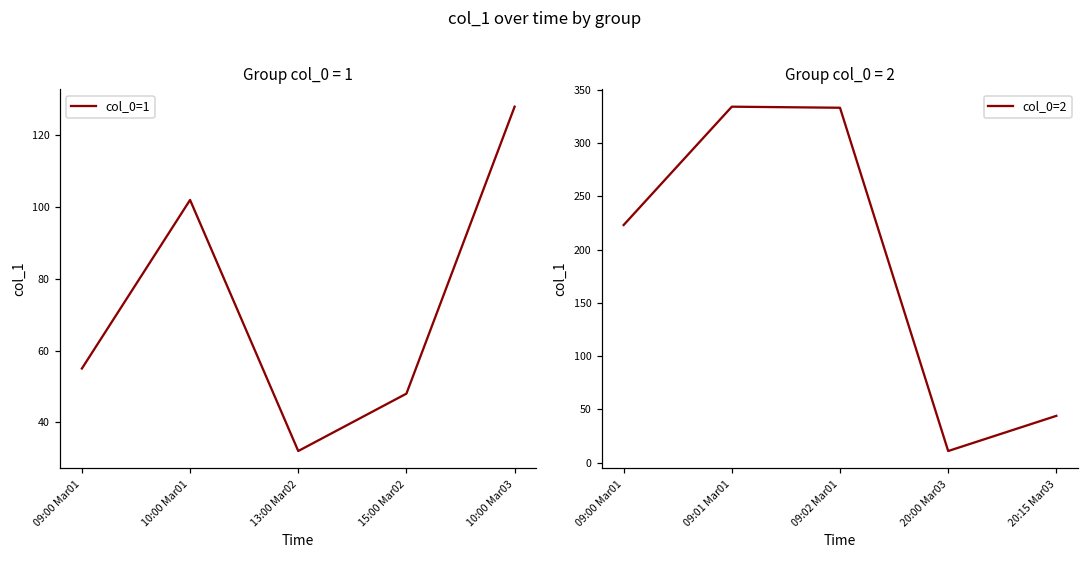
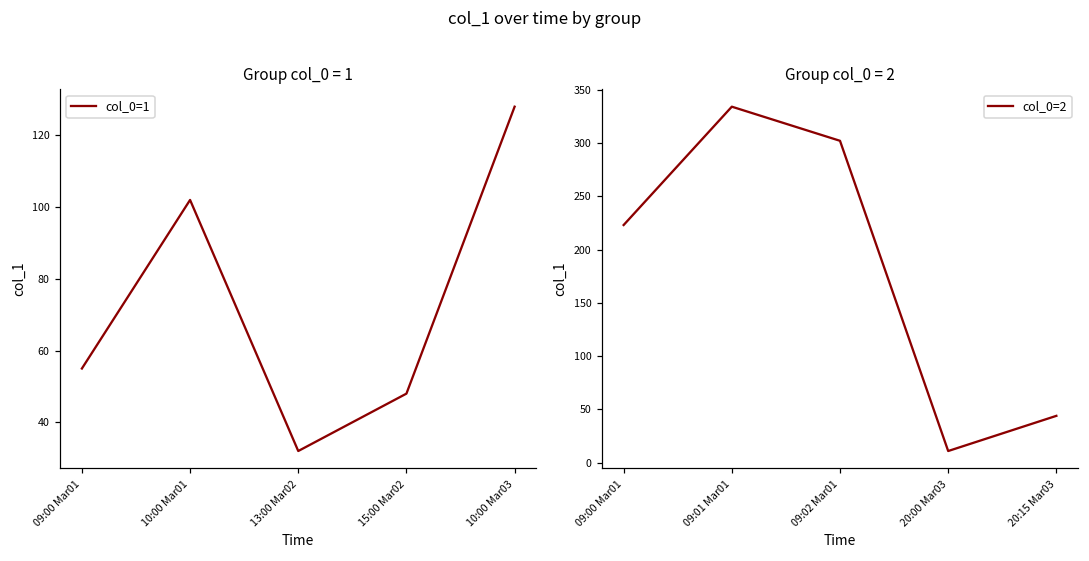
Group col_0 = 2, 09:02 Mar01: 330 -> 300
